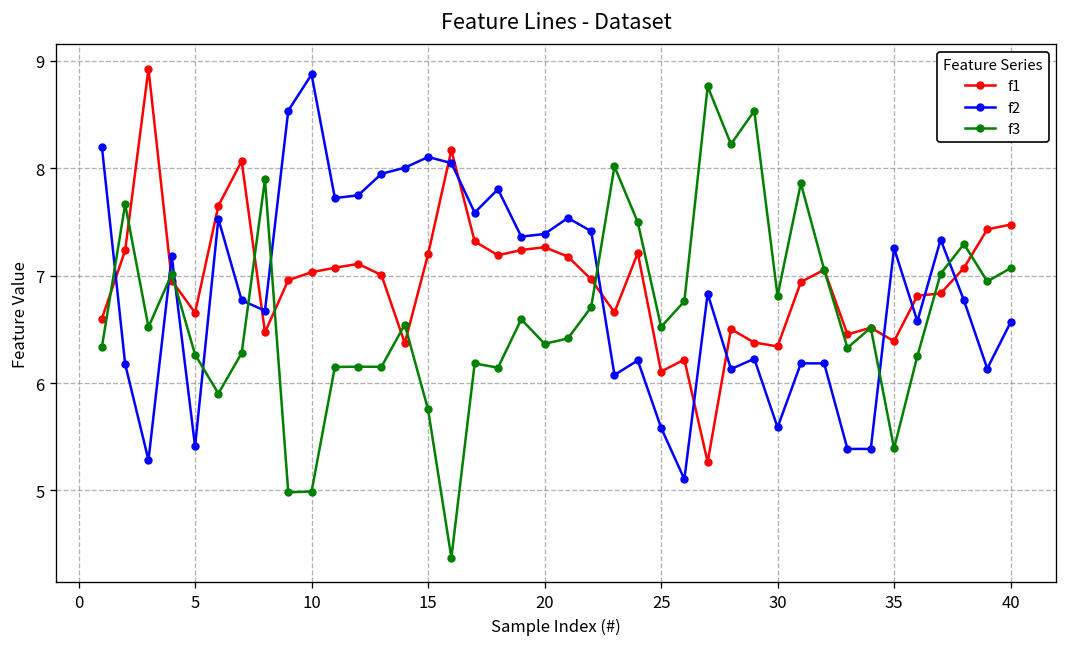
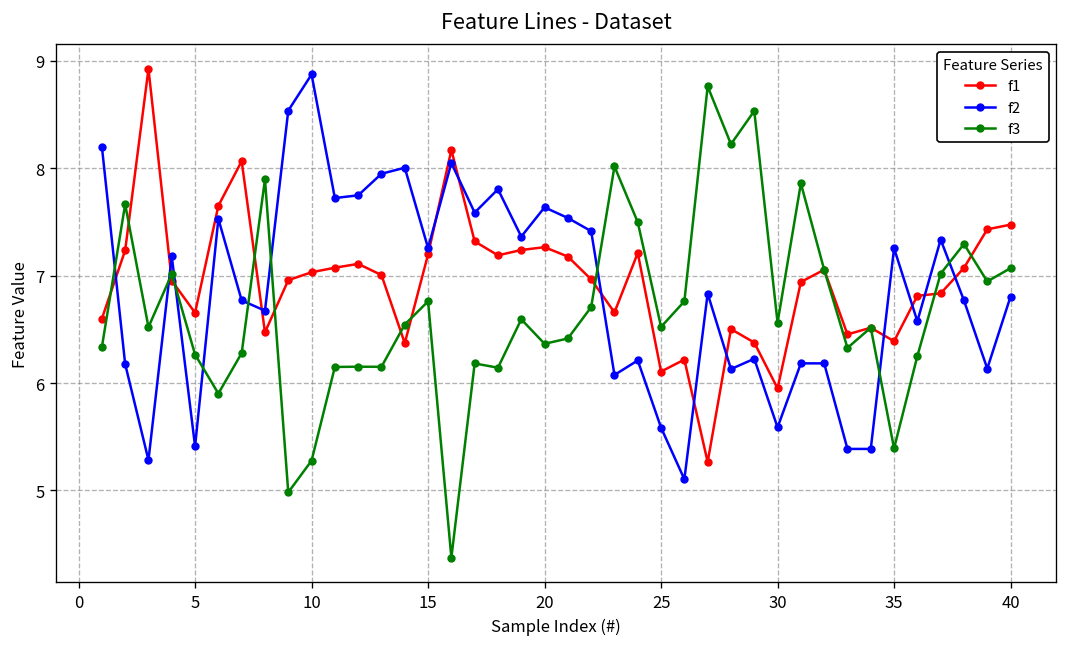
f3, 10: 5.0 -> 5.3
f2, 15: 8.1 -> 7.3
f3, 15: 5.8 -> 6.8
f2, 20: 7.4 -> 7.6
f1, 30: 6.3 -> 6.0
f3, 30: 6.8 -> 6.6
f2, 40: 6.6 -> 6.8
